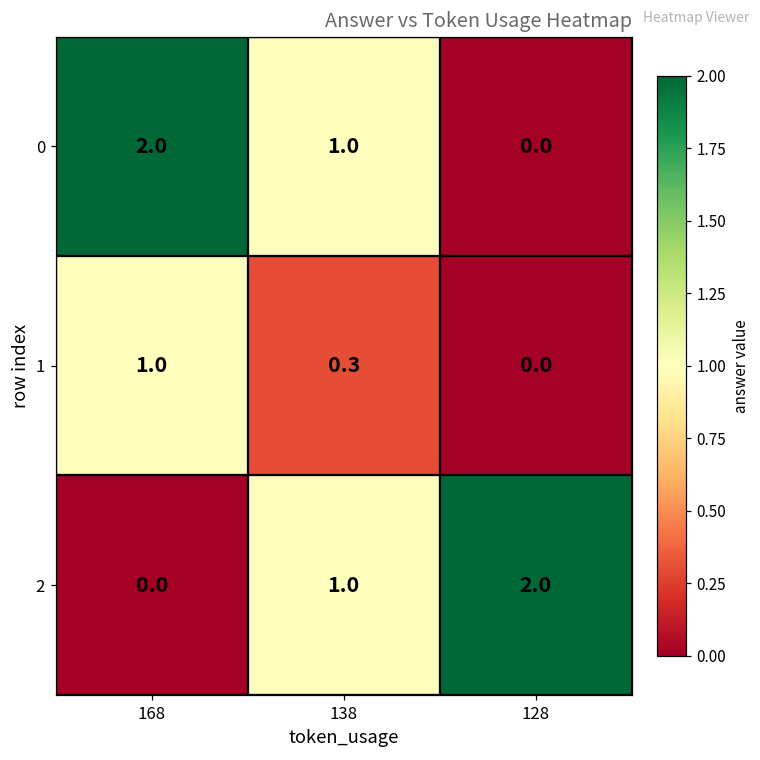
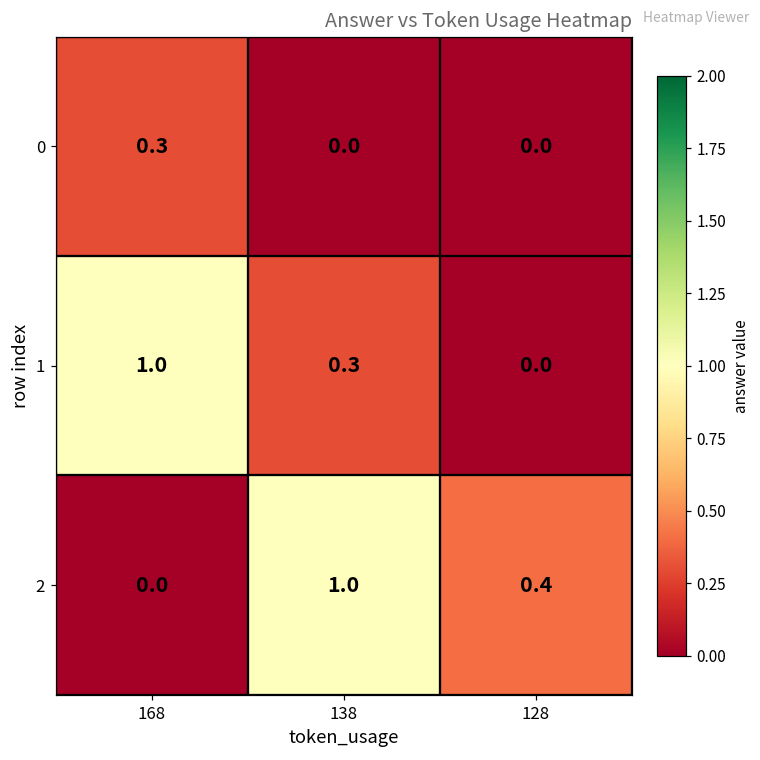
0, 168: 2.0 -> 0.3
0, 138: 1.0 -> 0.0
2, 128: 2.0 -> 0.4
